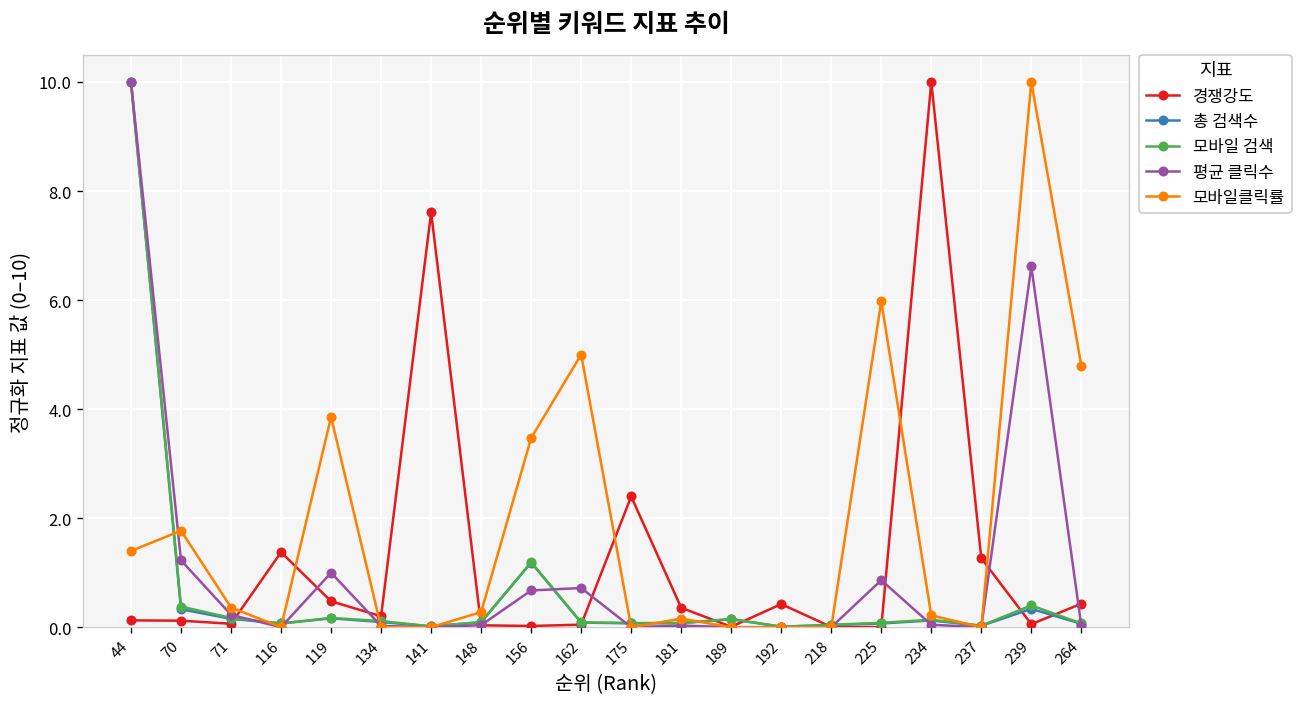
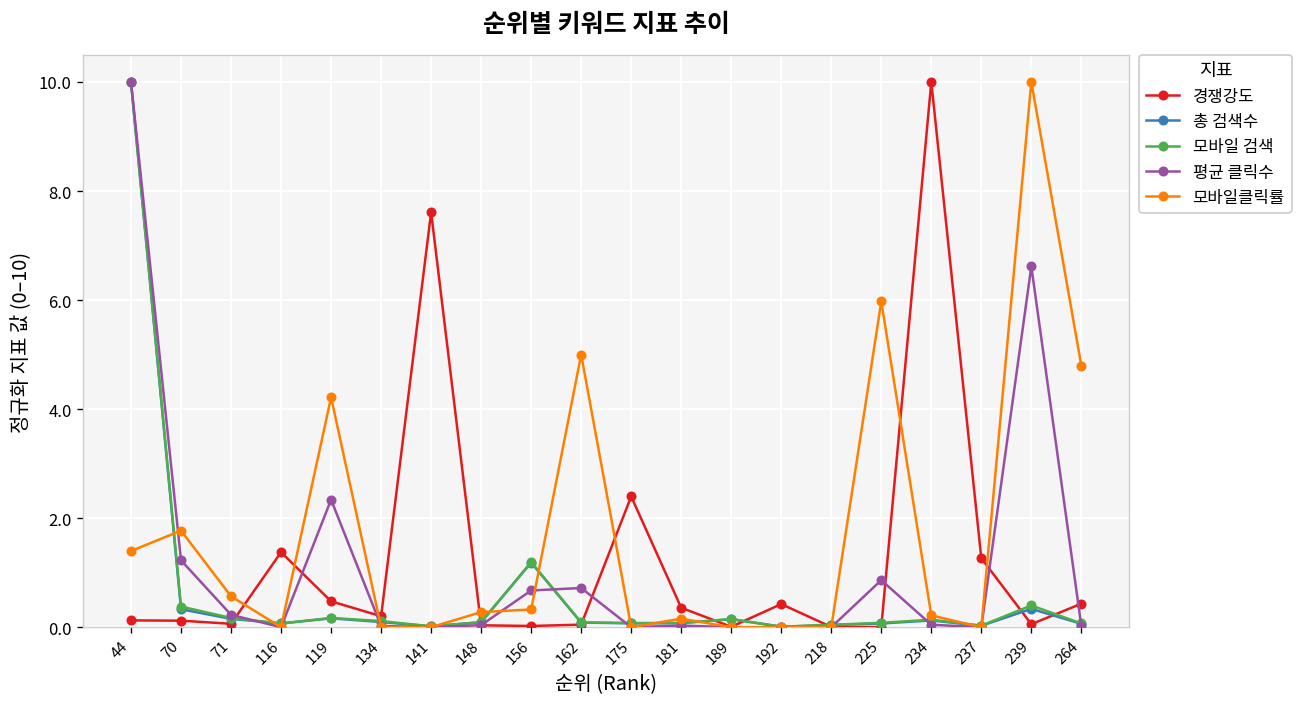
모바일클릭률, 71: 0.4 -> 0.6
평균 클릭수, 119: 1.0 -> 2.3
모바일클릭률, 119: 3.9 -> 4.2
모바일클릭률, 156: 3.5 -> 0.3
